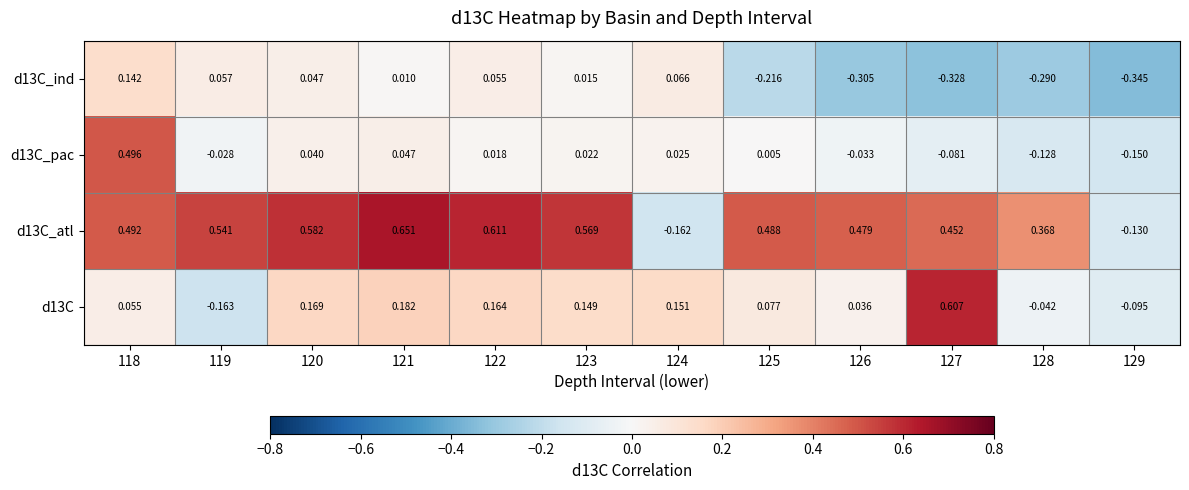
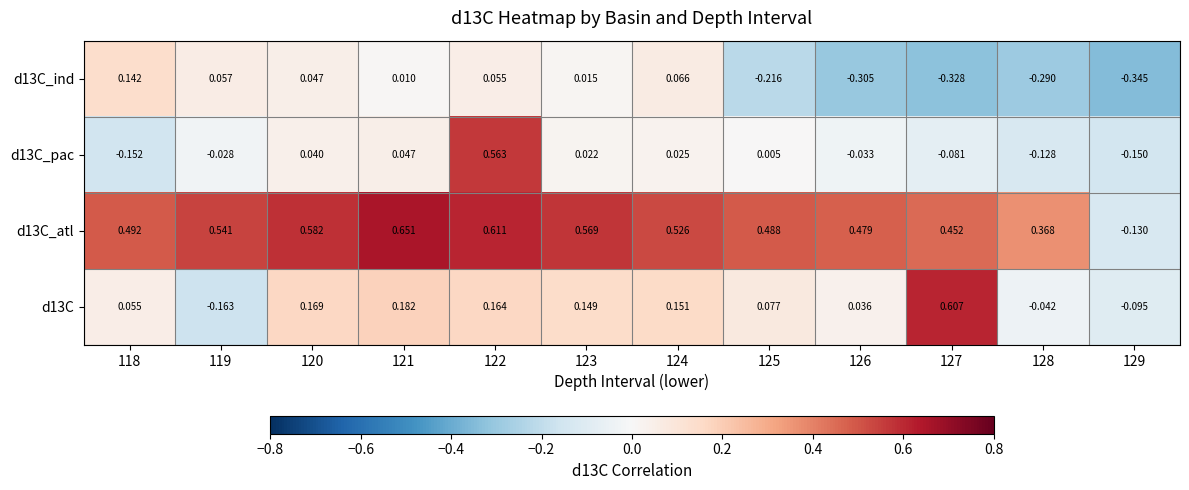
d13C_pac, 118: 0.496 -> -0.152
d13C_pac, 122: 0.018 -> 0.563
d13C_atl, 124: -0.162 -> 0.526
